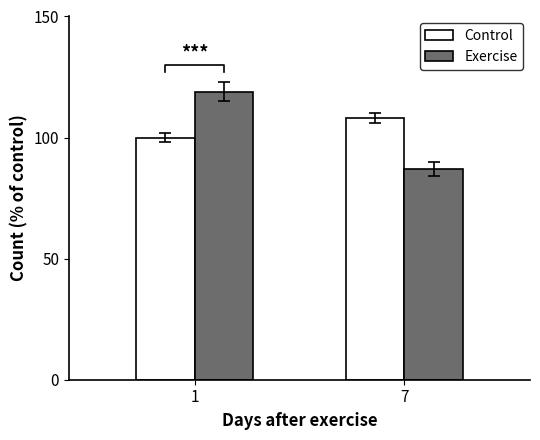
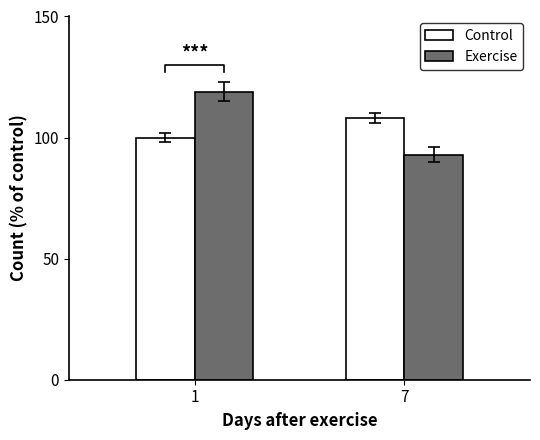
Exercise, 7: 87 -> 93
